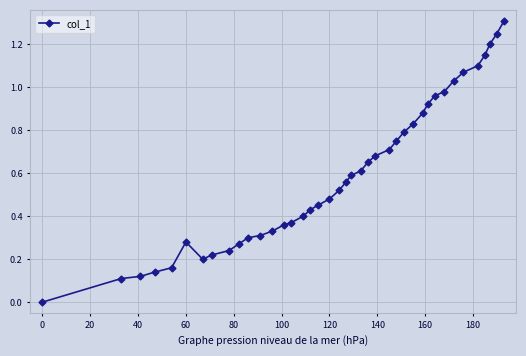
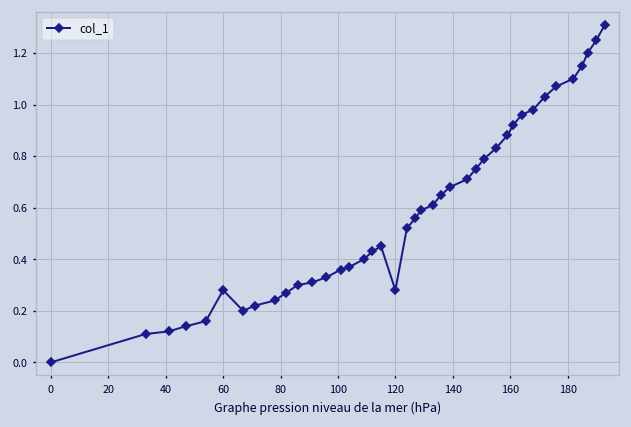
120: 0.48 -> 0.28
